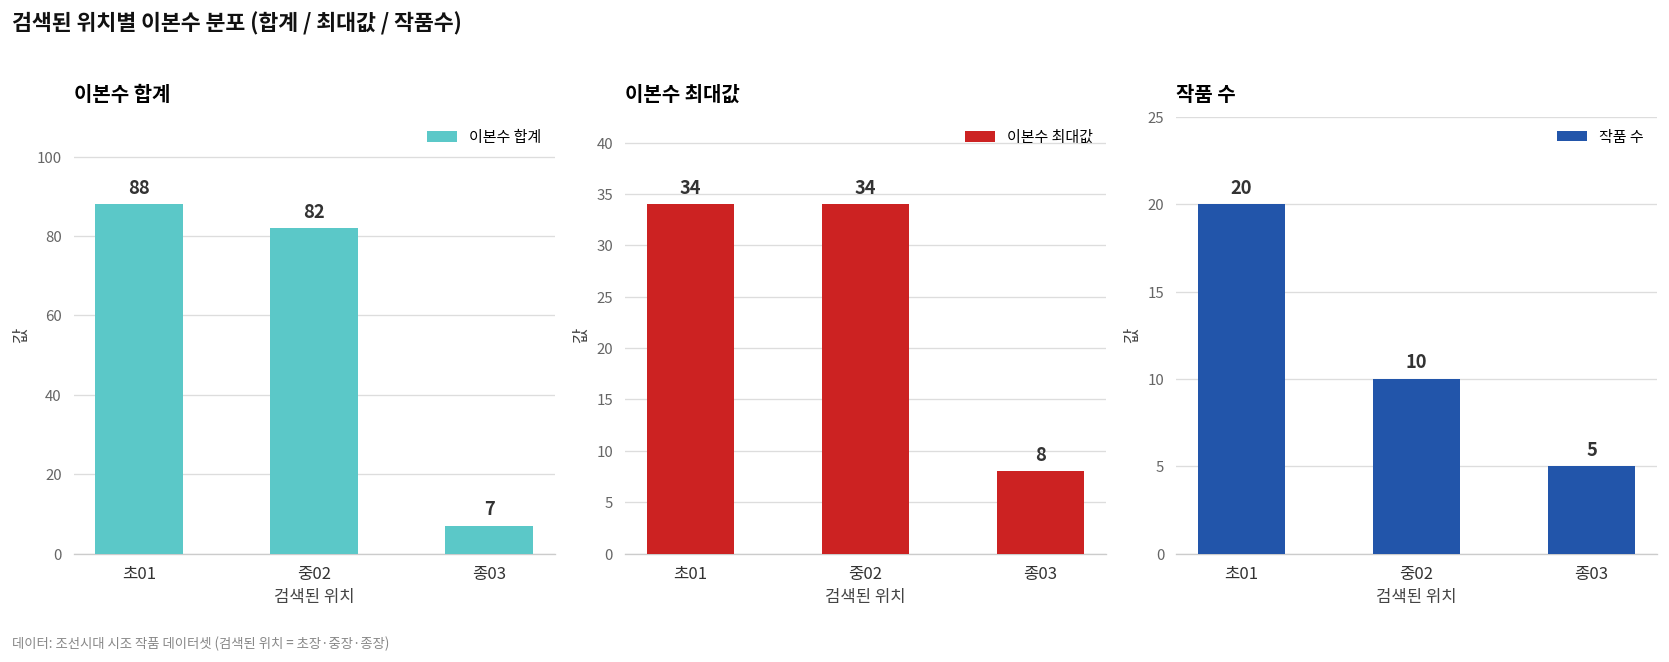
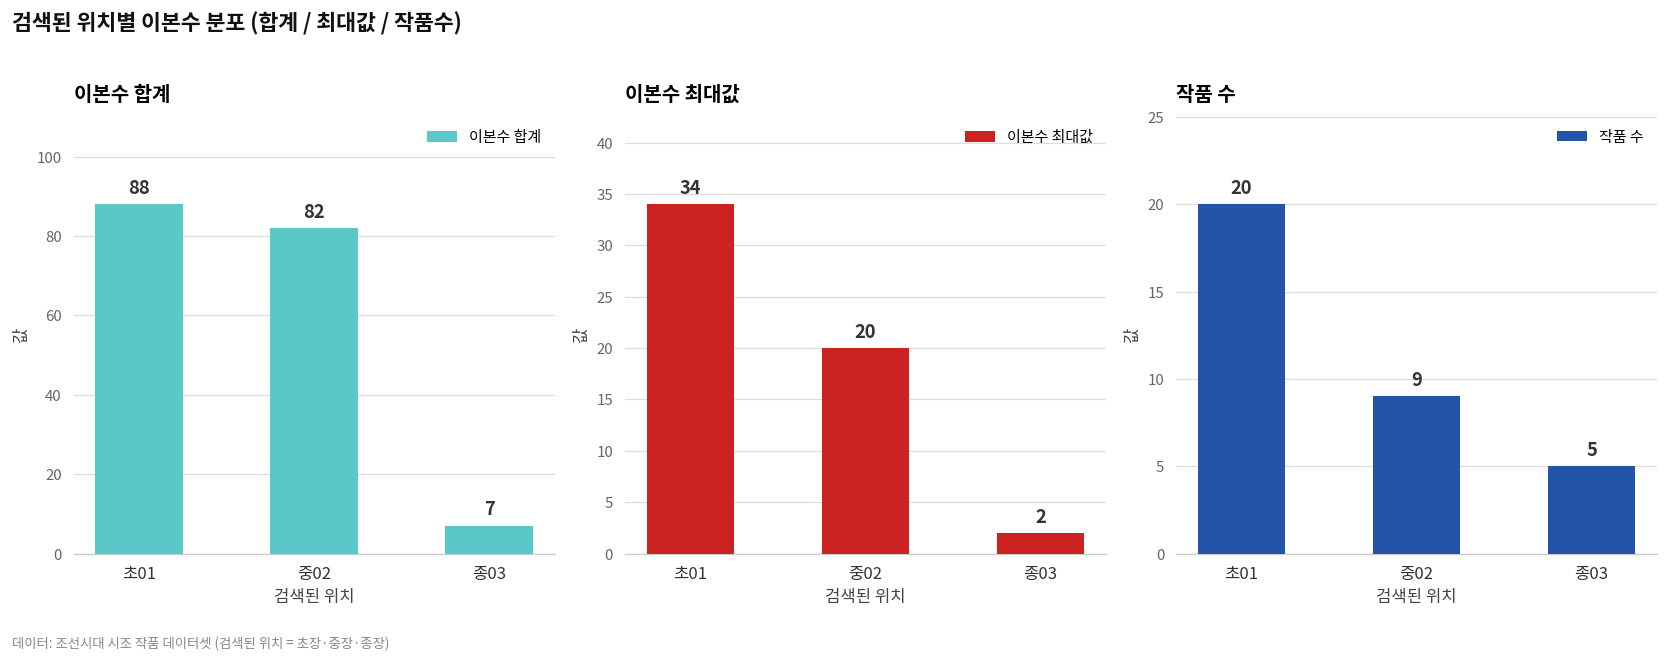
이본수 최대값, 중02: 34 -> 20
이본수 최대값, 종03: 8 -> 2
작품 수, 중02: 10 -> 9
